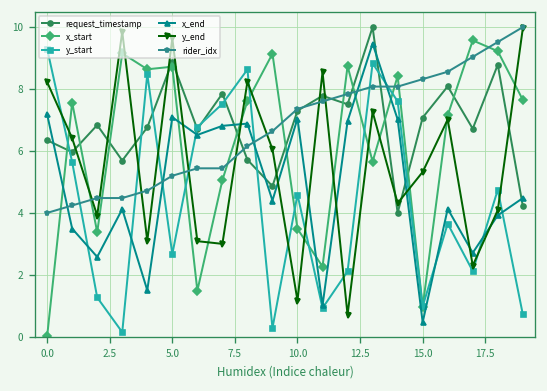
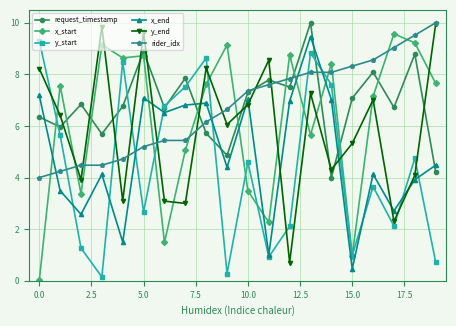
y_end, 10.0: 1.2 -> 6.8
